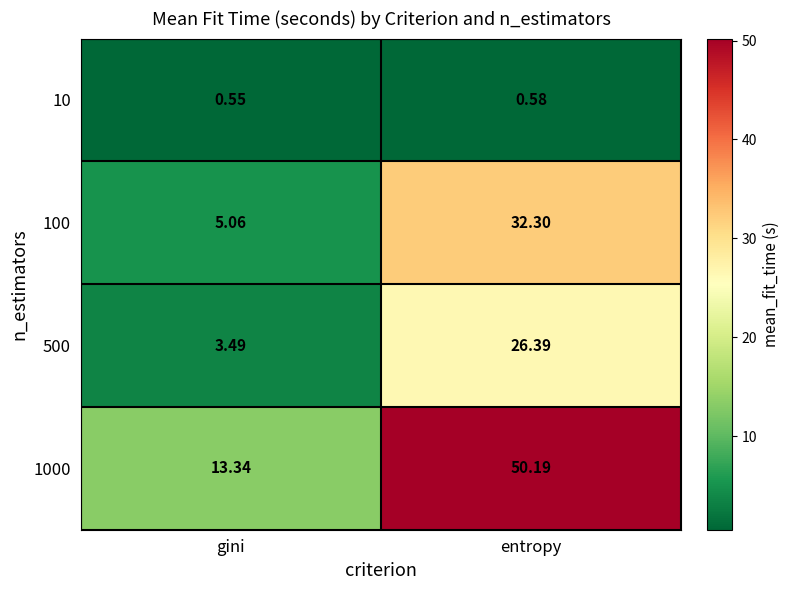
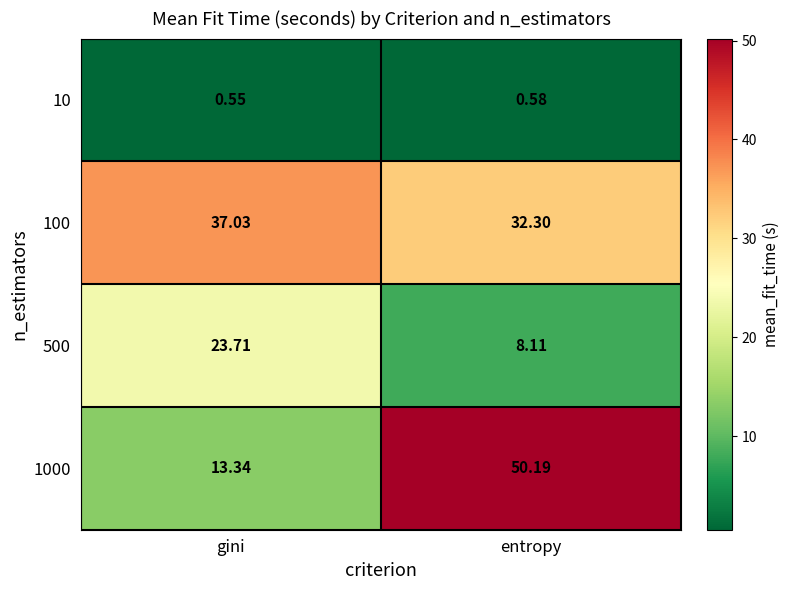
100, gini: 5.06 -> 37.03
500, gini: 3.49 -> 23.71
500, entropy: 26.39 -> 8.11
